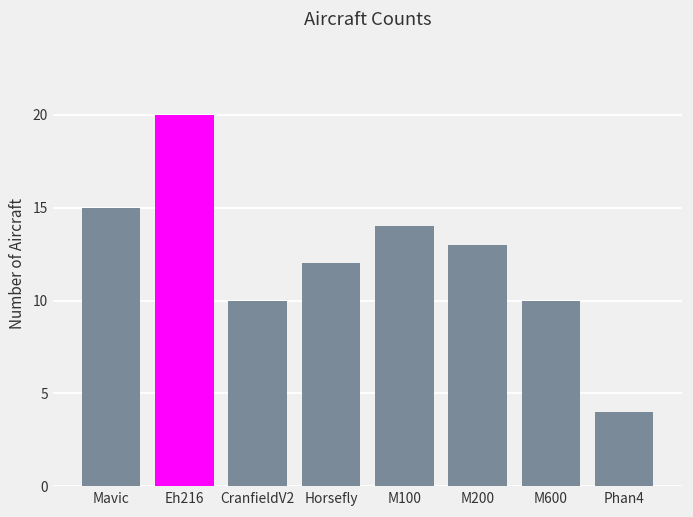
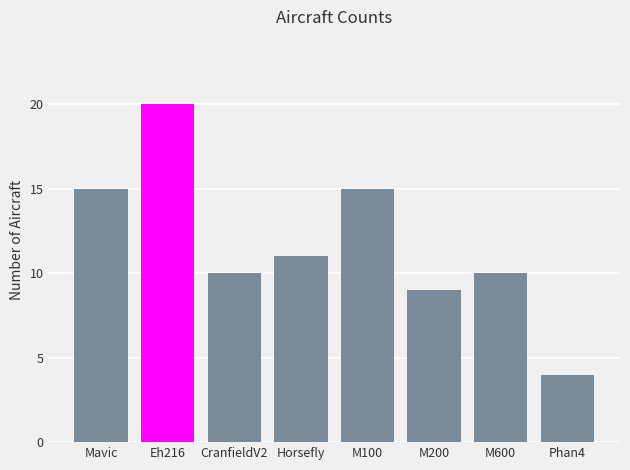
Horsefly: 12 -> 11
M100: 14 -> 15
M200: 13 -> 9
